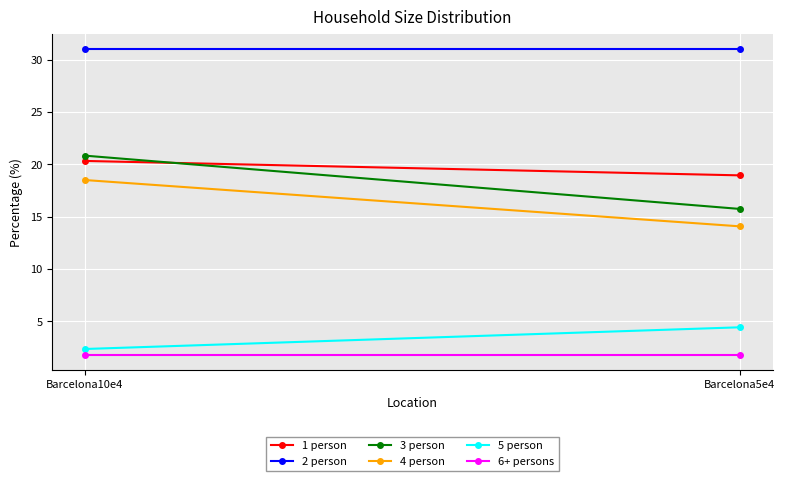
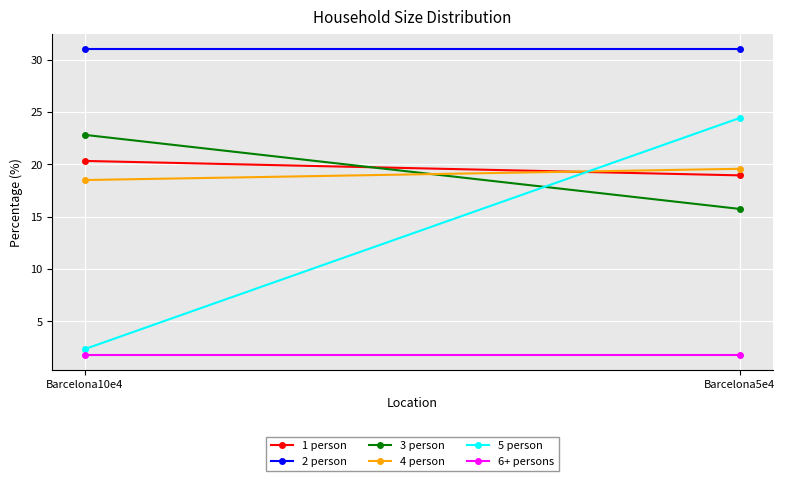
3 person, Barcelona10e4: 20.8 -> 22.8
4 person, Barcelona5e4: 14.1 -> 19.6
5 person, Barcelona5e4: 4.4 -> 24.4
